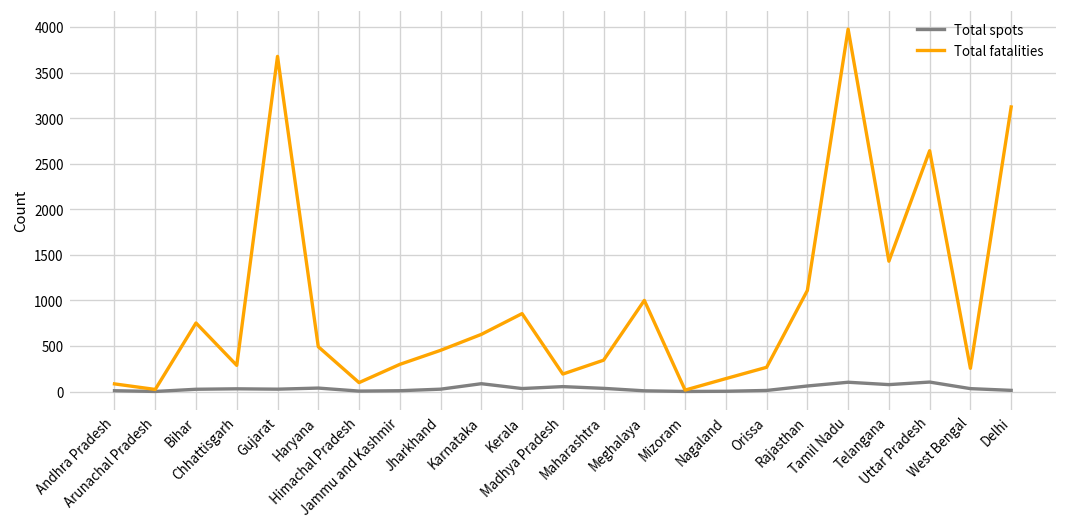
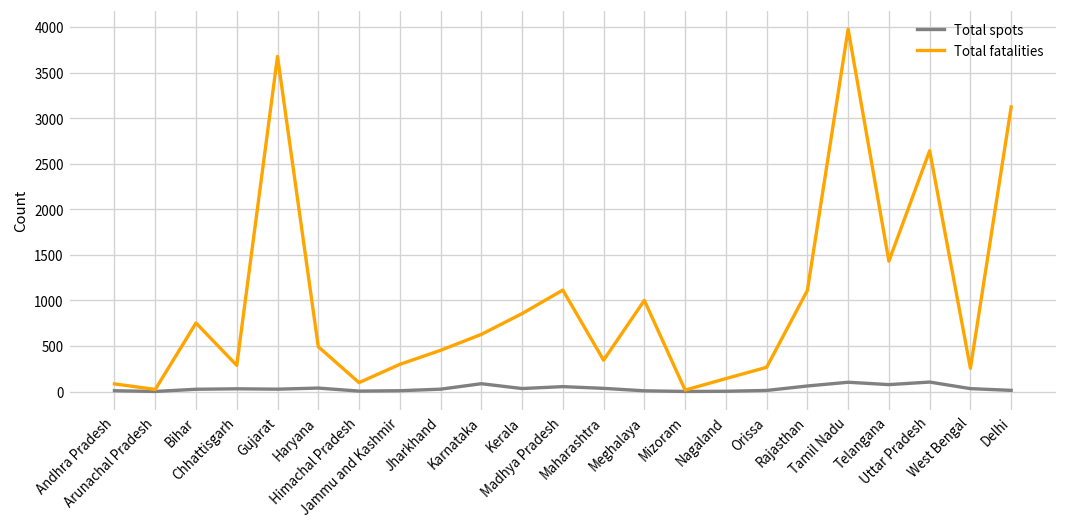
Total fatalities, Madhya Pradesh: 200 -> 1100
